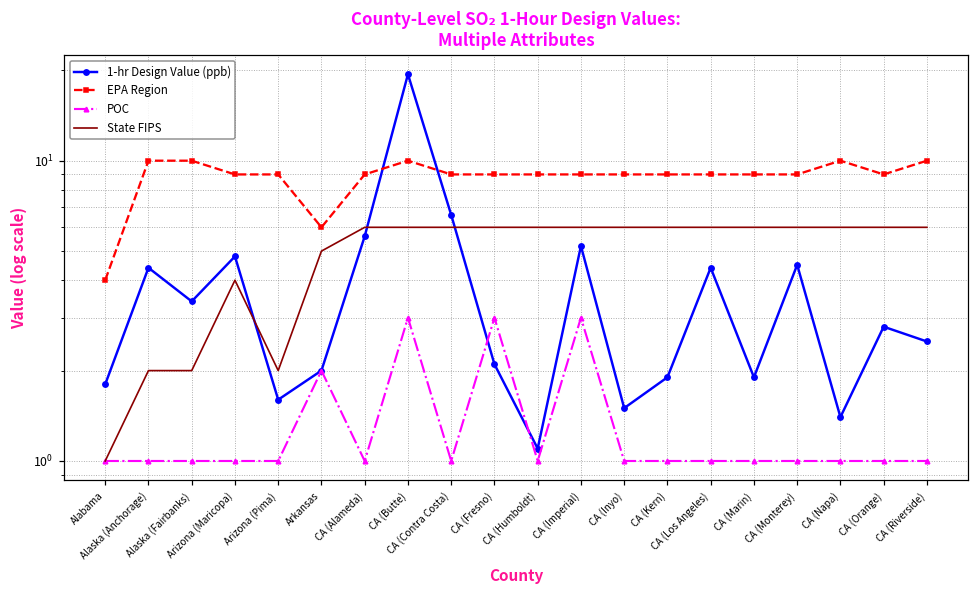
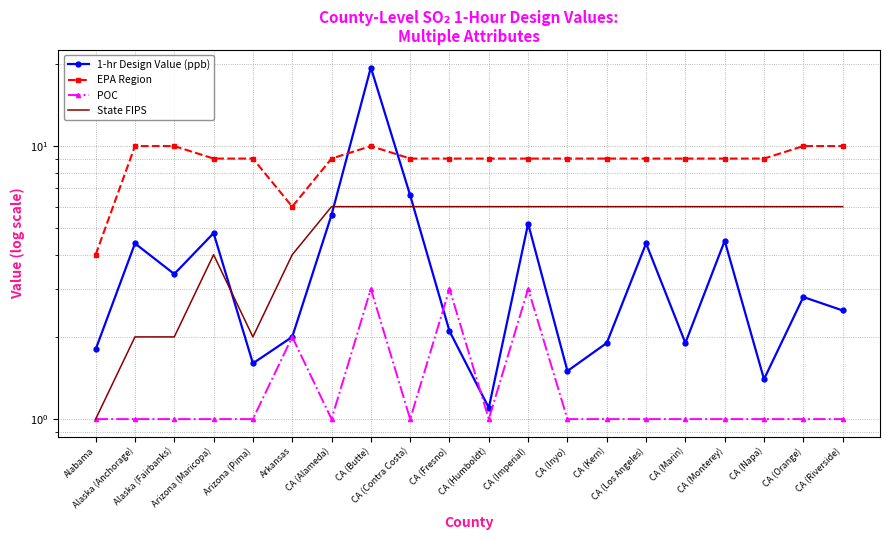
State FIPS, Arkansas: 5 -> 4
EPA Region, CA (Napa): 10 -> 9
EPA Region, CA (Orange): 9 -> 10
